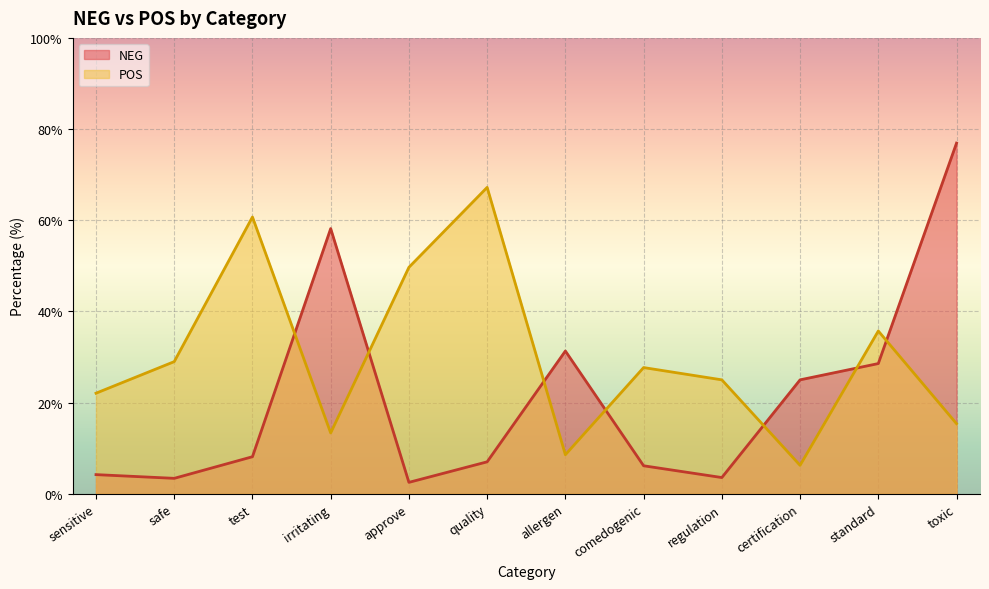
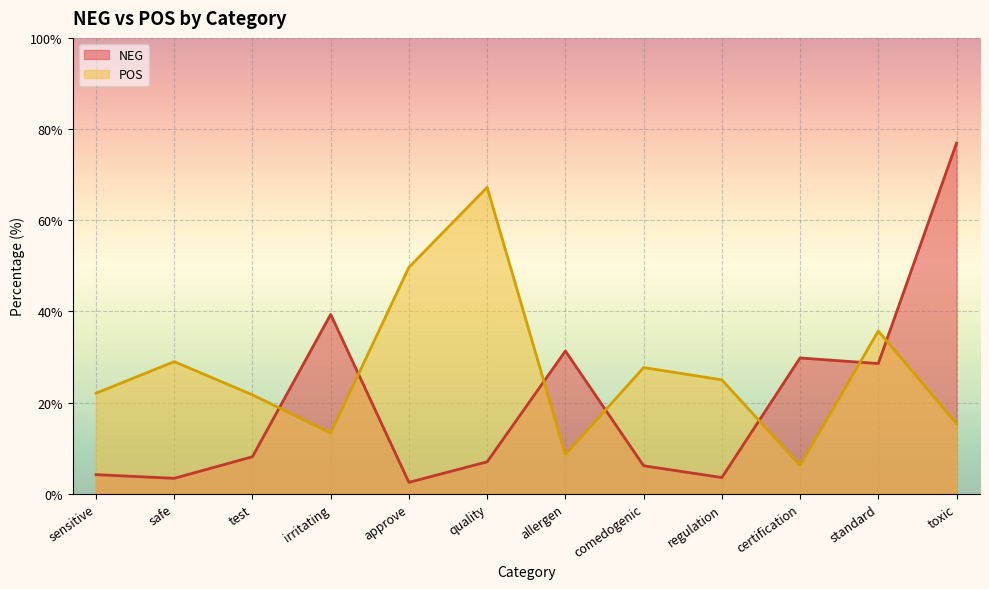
POS, test: 61% -> 22%
NEG, irritating: 58% -> 39%
NEG, certification: 25% -> 30%
